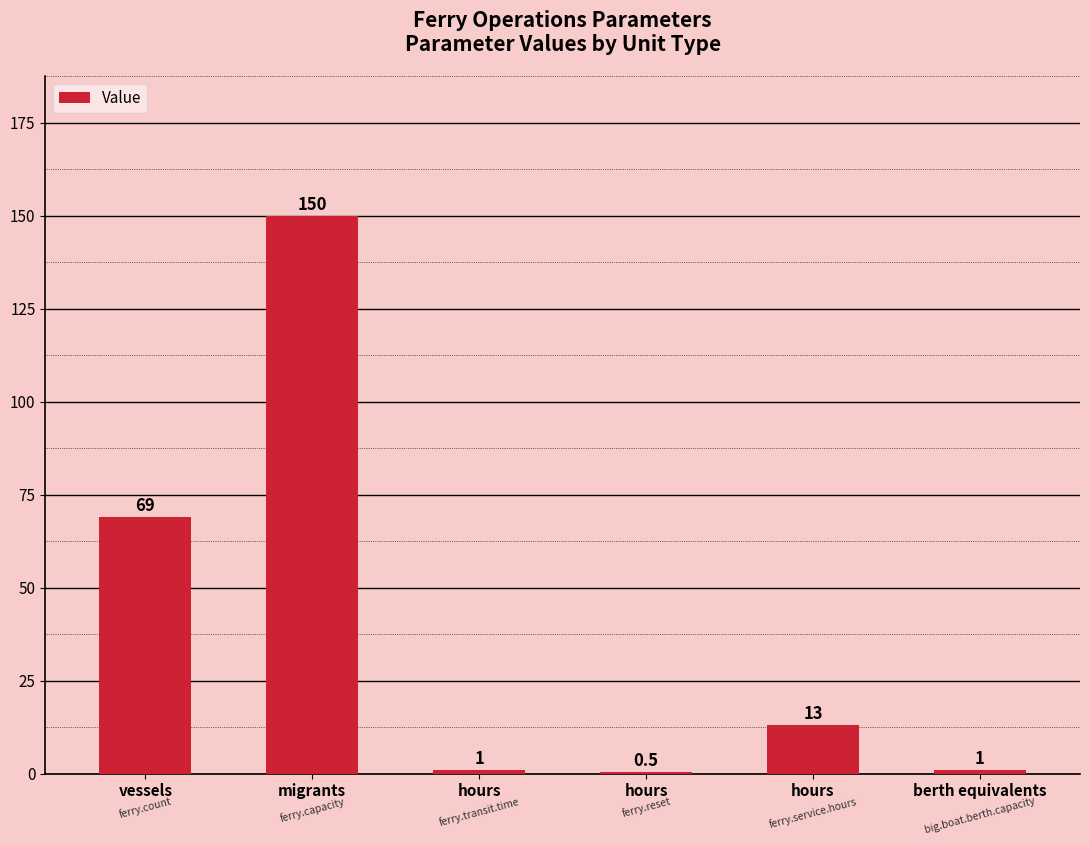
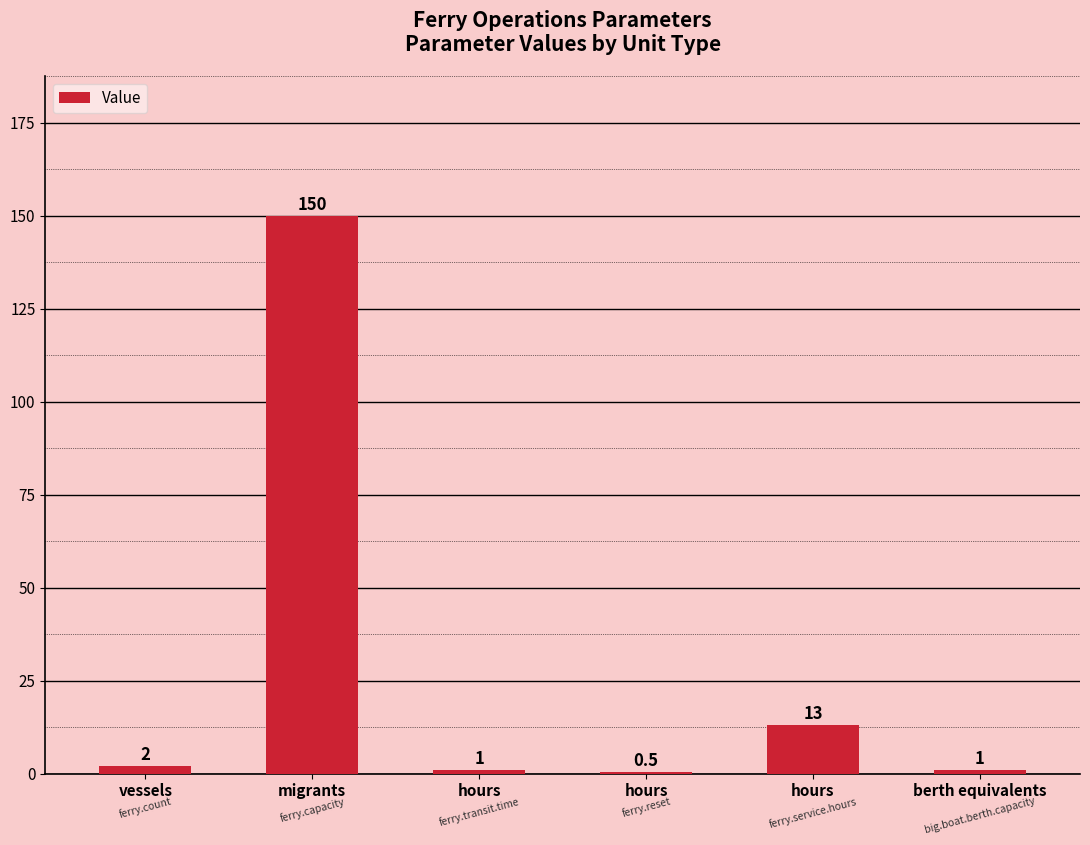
vessels: 69 -> 2
